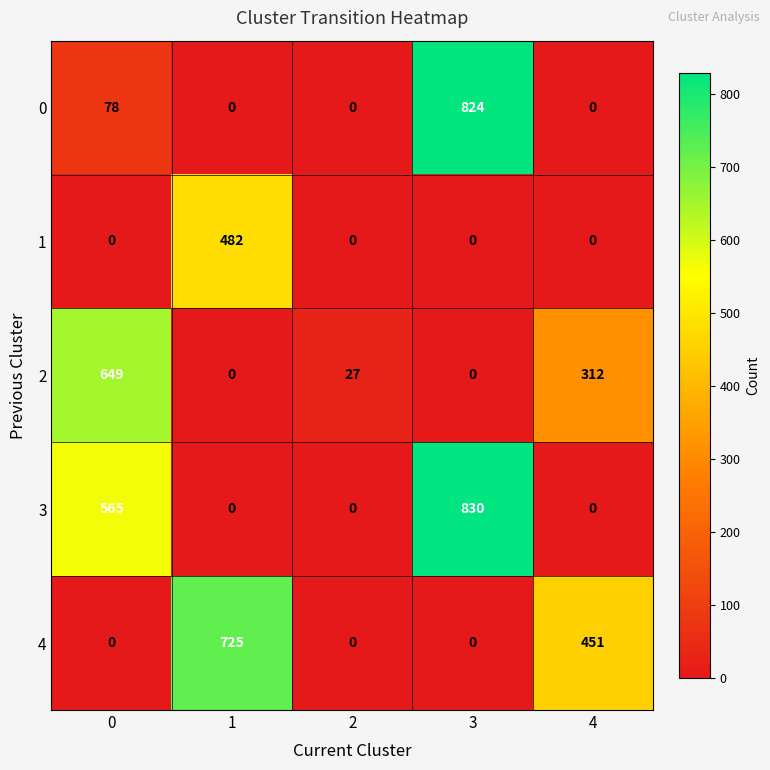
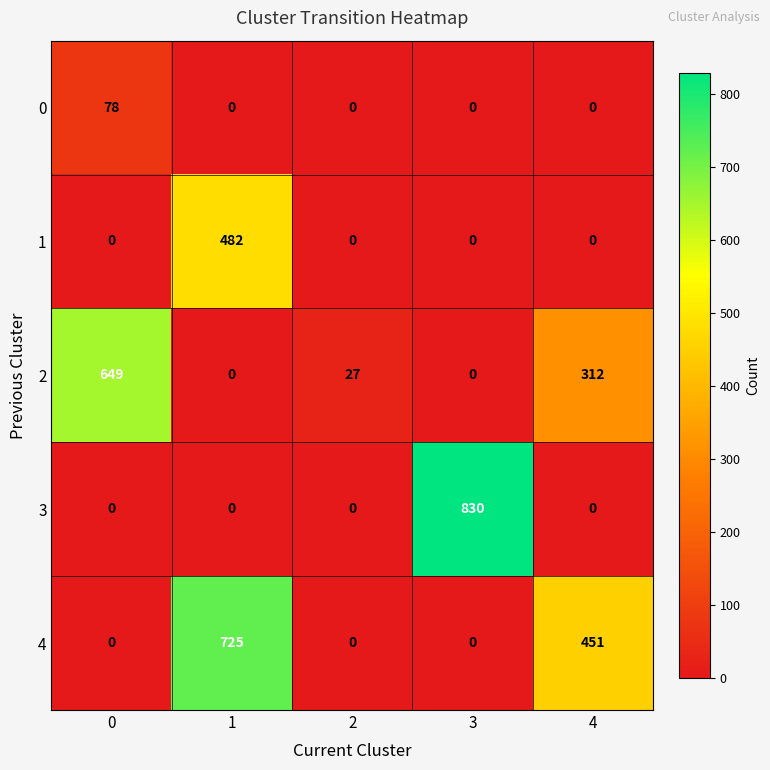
0, 3: 824 -> 0
3, 0: 565 -> 0
